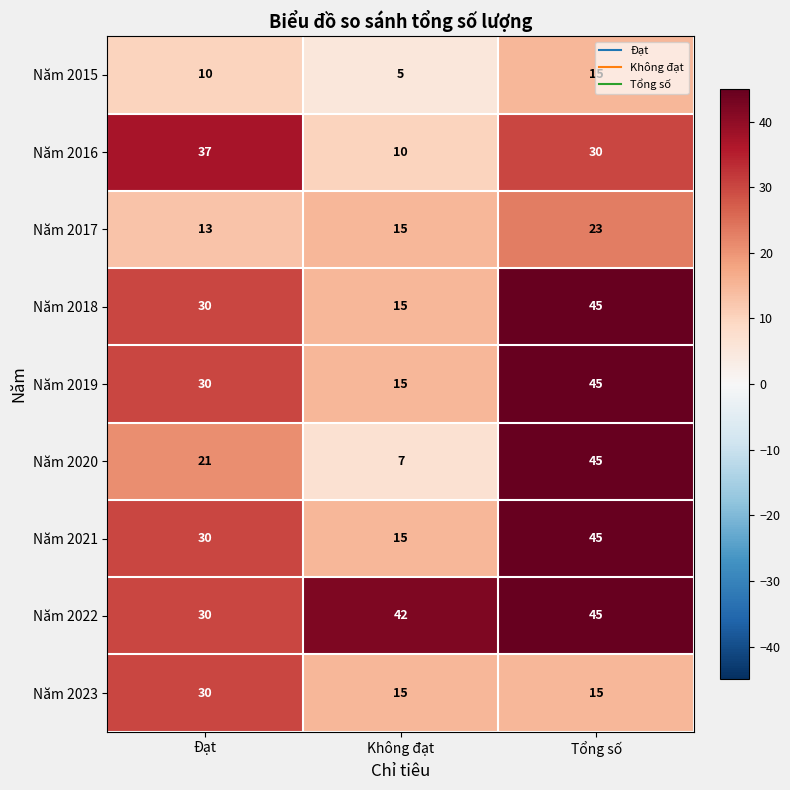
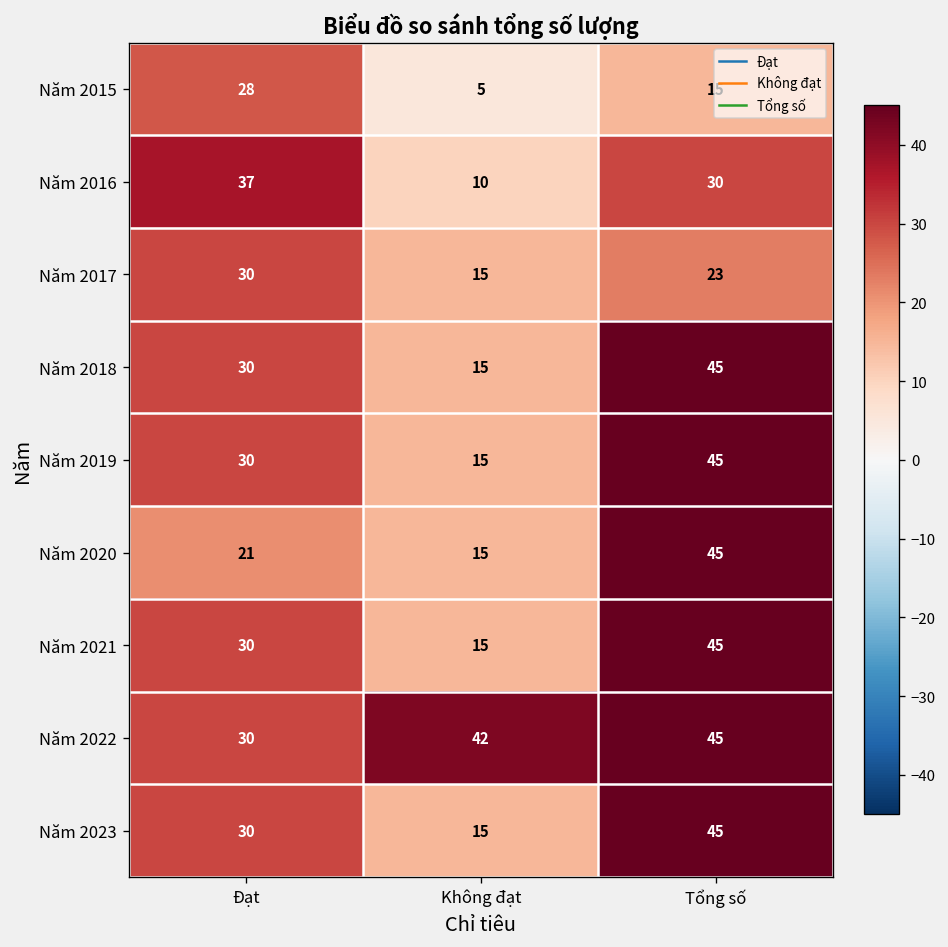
Năm 2015, Đạt: 10 -> 28
Năm 2017, Đạt: 13 -> 30
Năm 2020, Không đạt: 7 -> 15
Năm 2023, Tổng số: 15 -> 45
